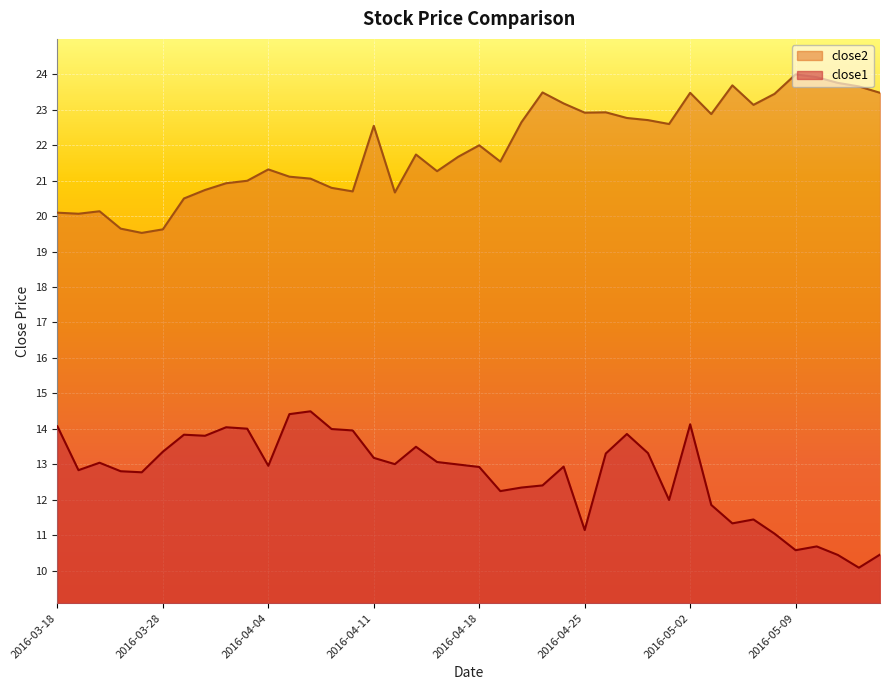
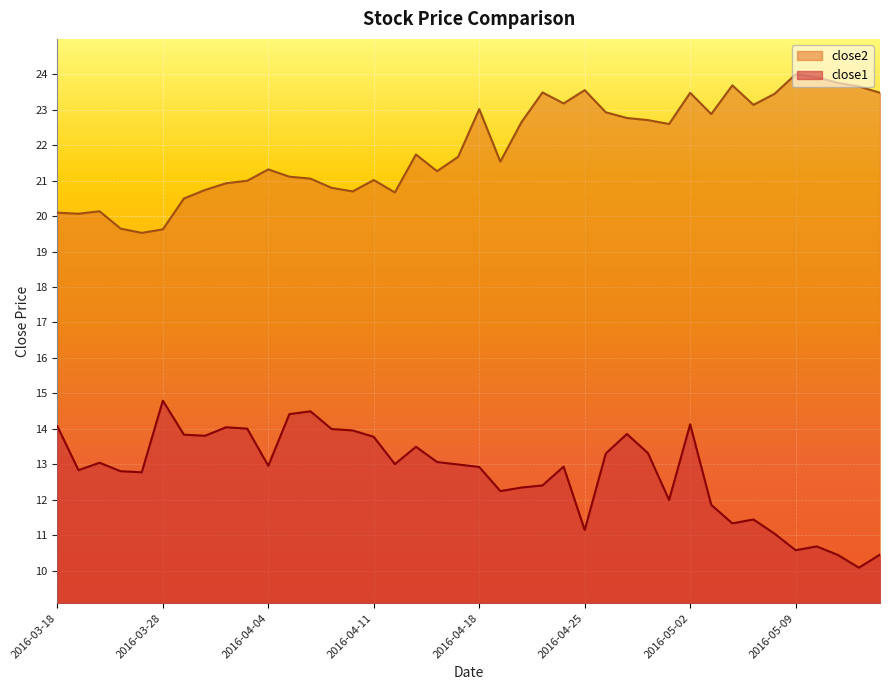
close1, 2016-03-28: 13.4 -> 14.8
close2, 2016-04-11: 22.5 -> 21.0
close1, 2016-04-11: 13.2 -> 13.8
close2, 2016-04-18: 22.0 -> 23.0
close2, 2016-04-25: 22.9 -> 23.6
